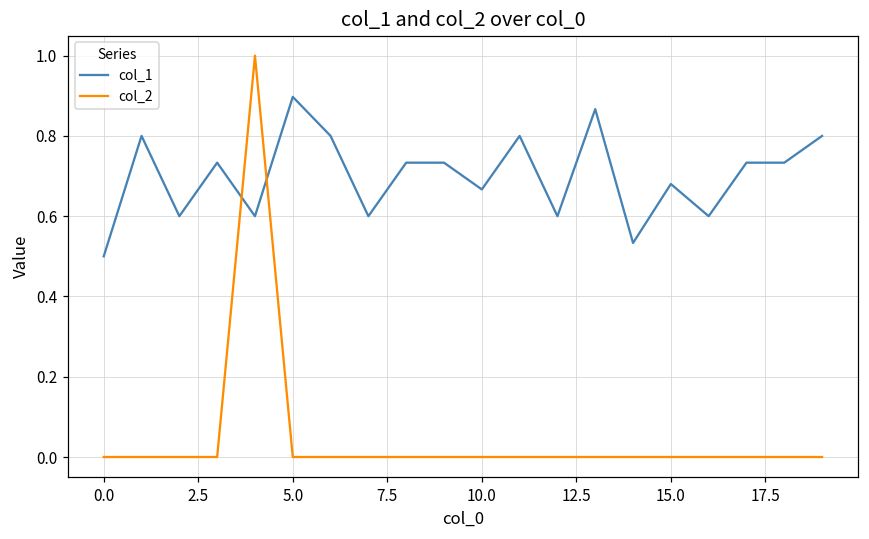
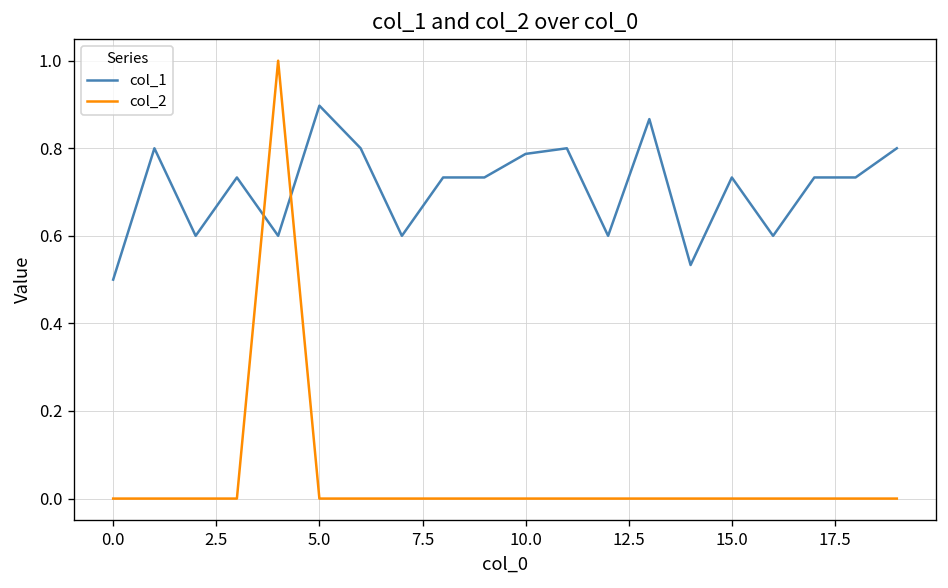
col_1, 10.0: 0.67 -> 0.79
col_1, 15.0: 0.68 -> 0.73
